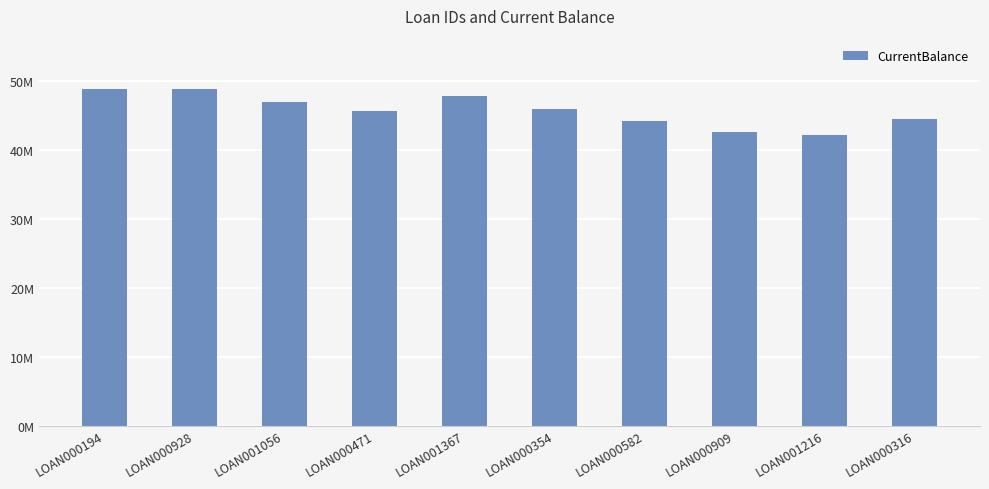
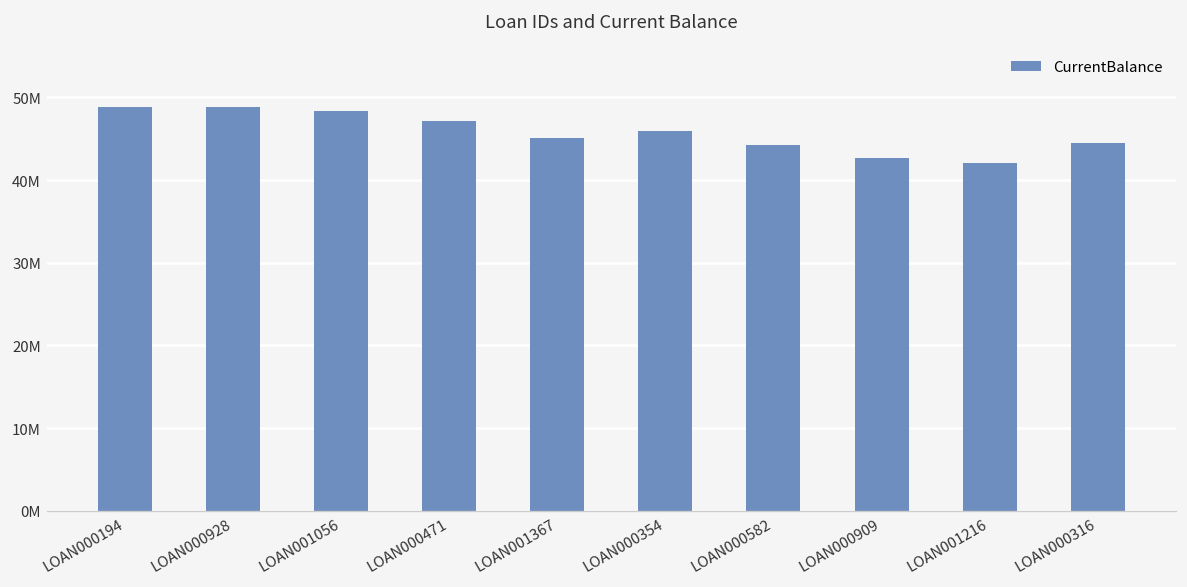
LOAN001056: 47000000 -> 48000000
LOAN000471: 46000000 -> 47000000
LOAN001367: 48000000 -> 45000000
